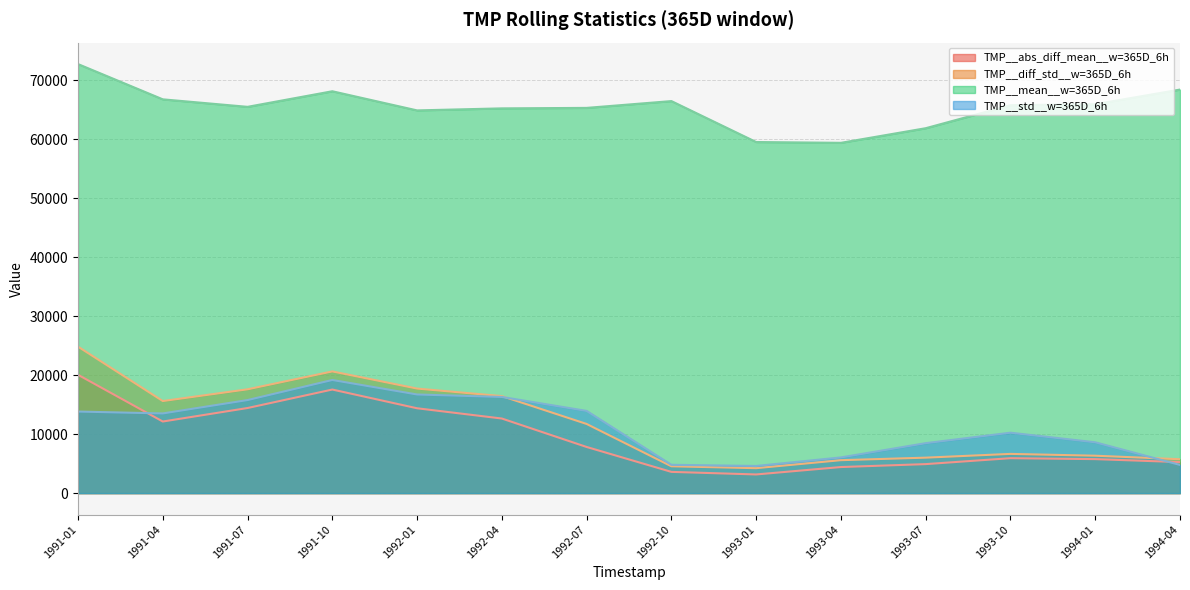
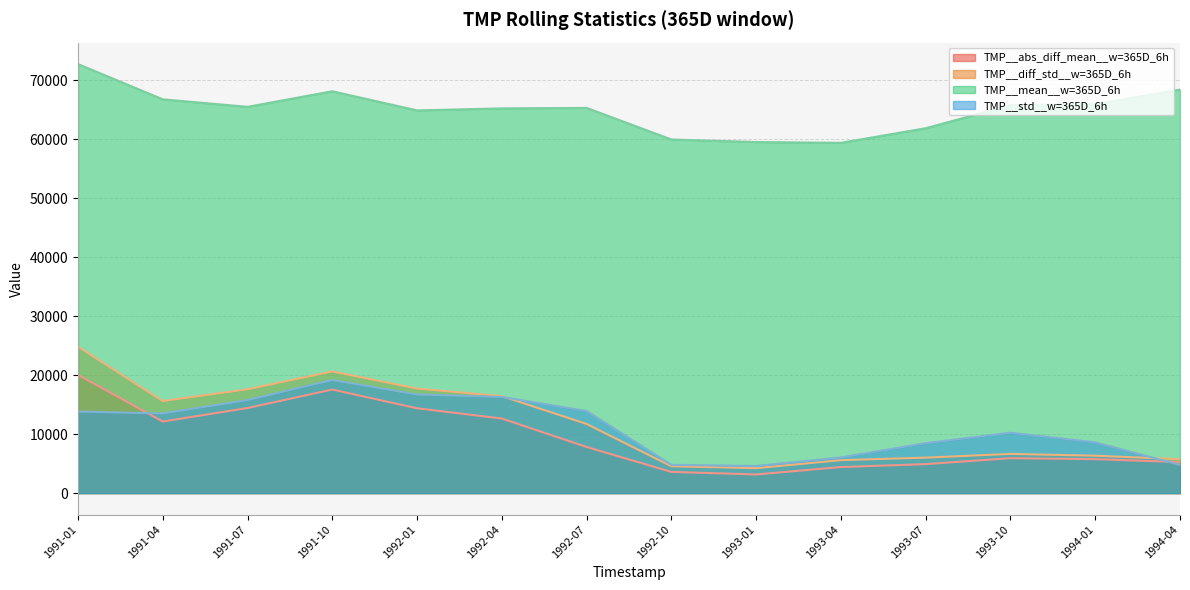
TMP__mean__w=365D_6h, 1992-10: 66000 -> 60000
